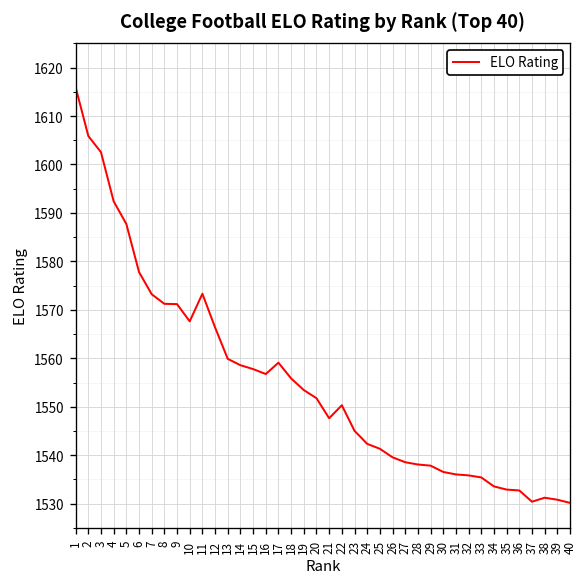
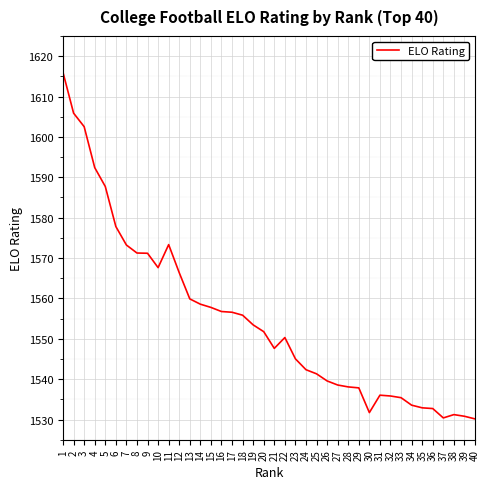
17: 1559 -> 1557
30: 1537 -> 1532
